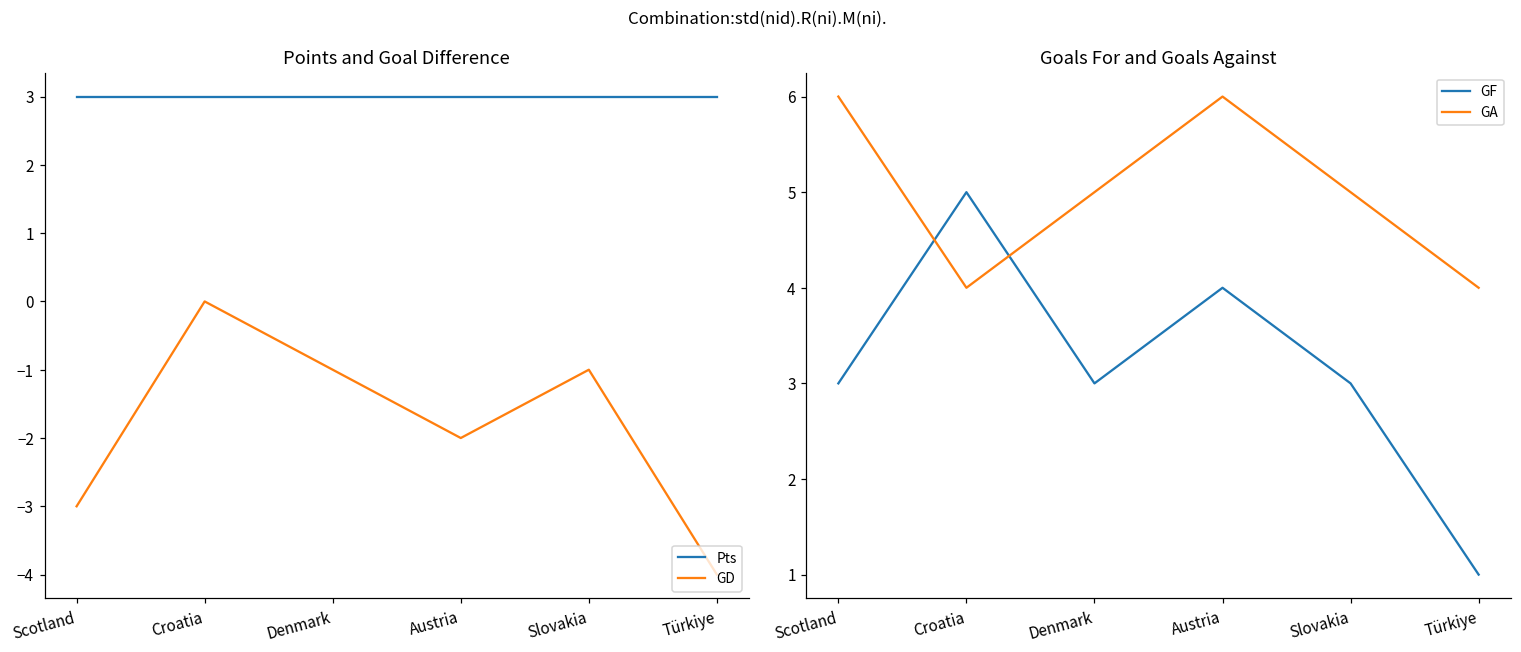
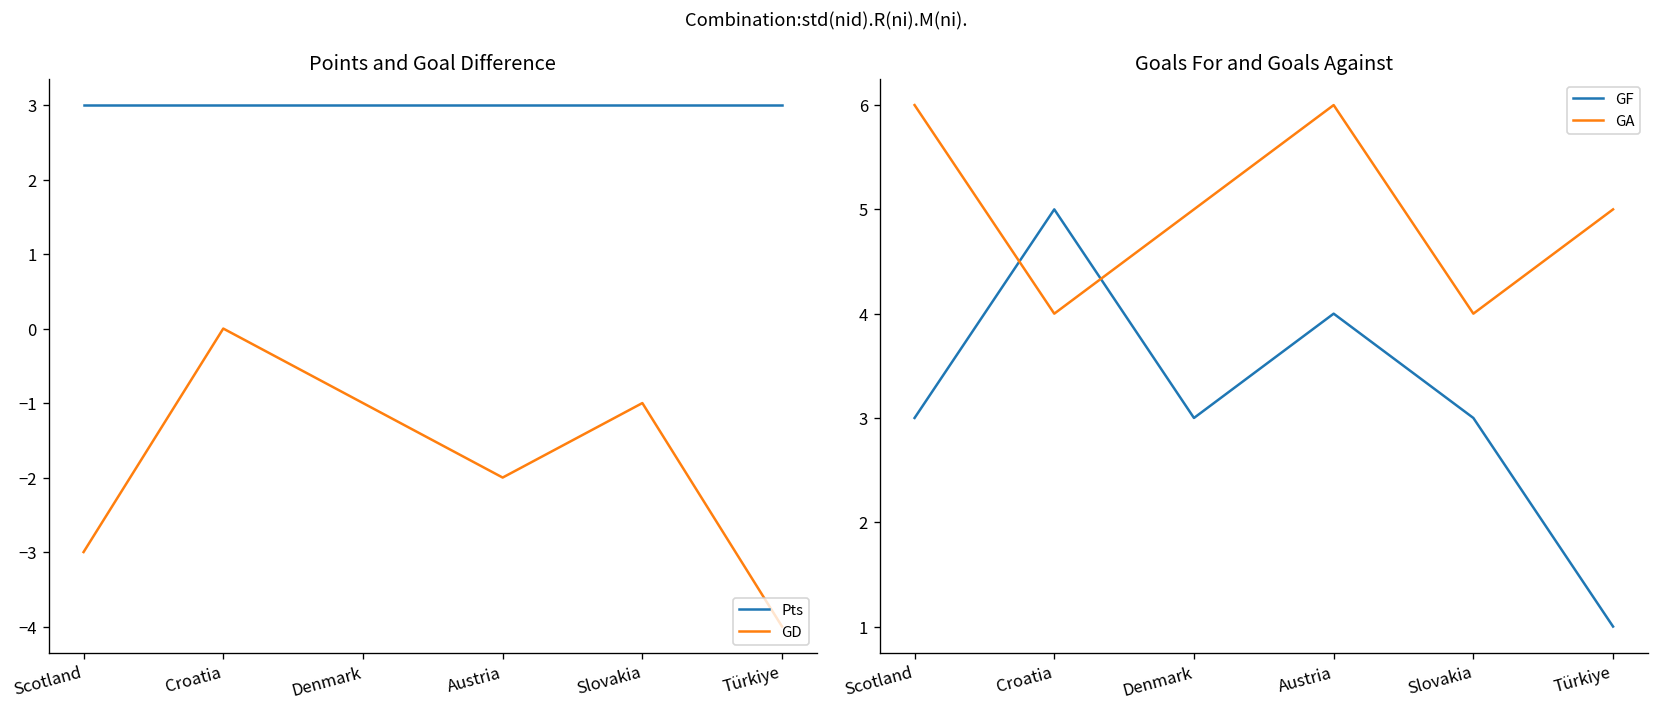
Goals For and Goals Against, GA, Slovakia: 5 -> 4
Goals For and Goals Against, GA, Türkiye: 4 -> 5
